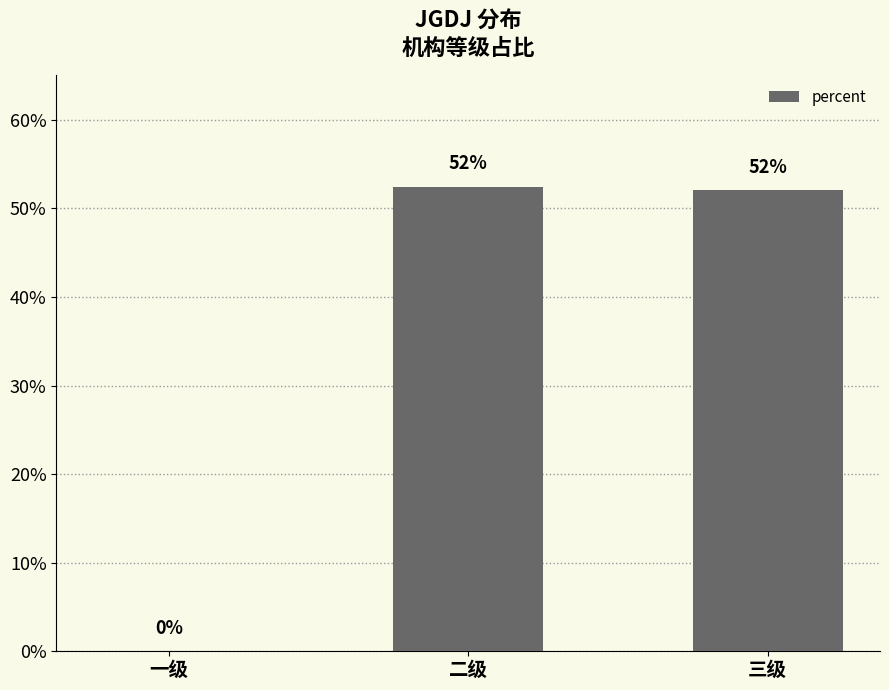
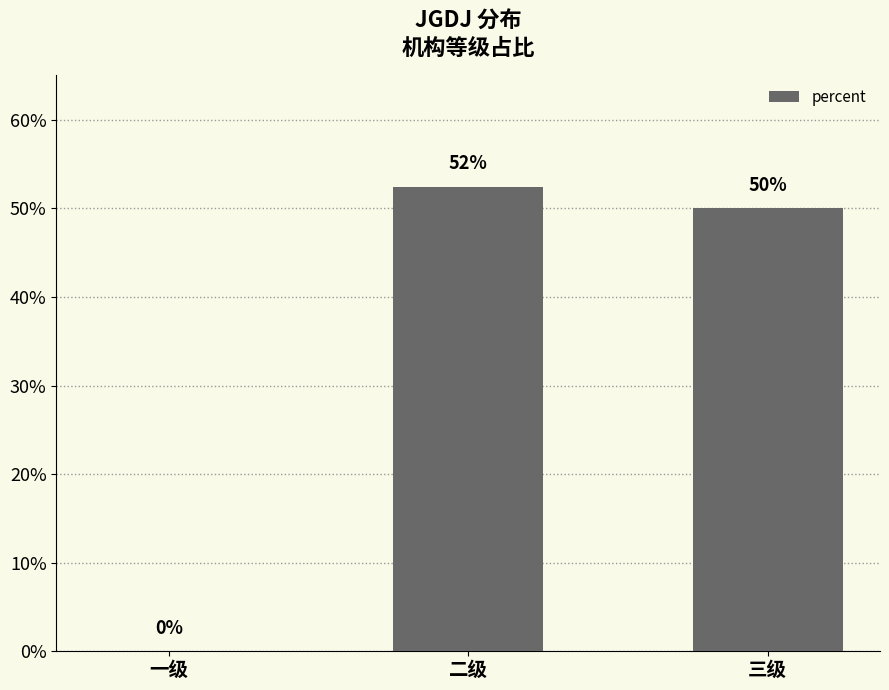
三级: 52% -> 50%
